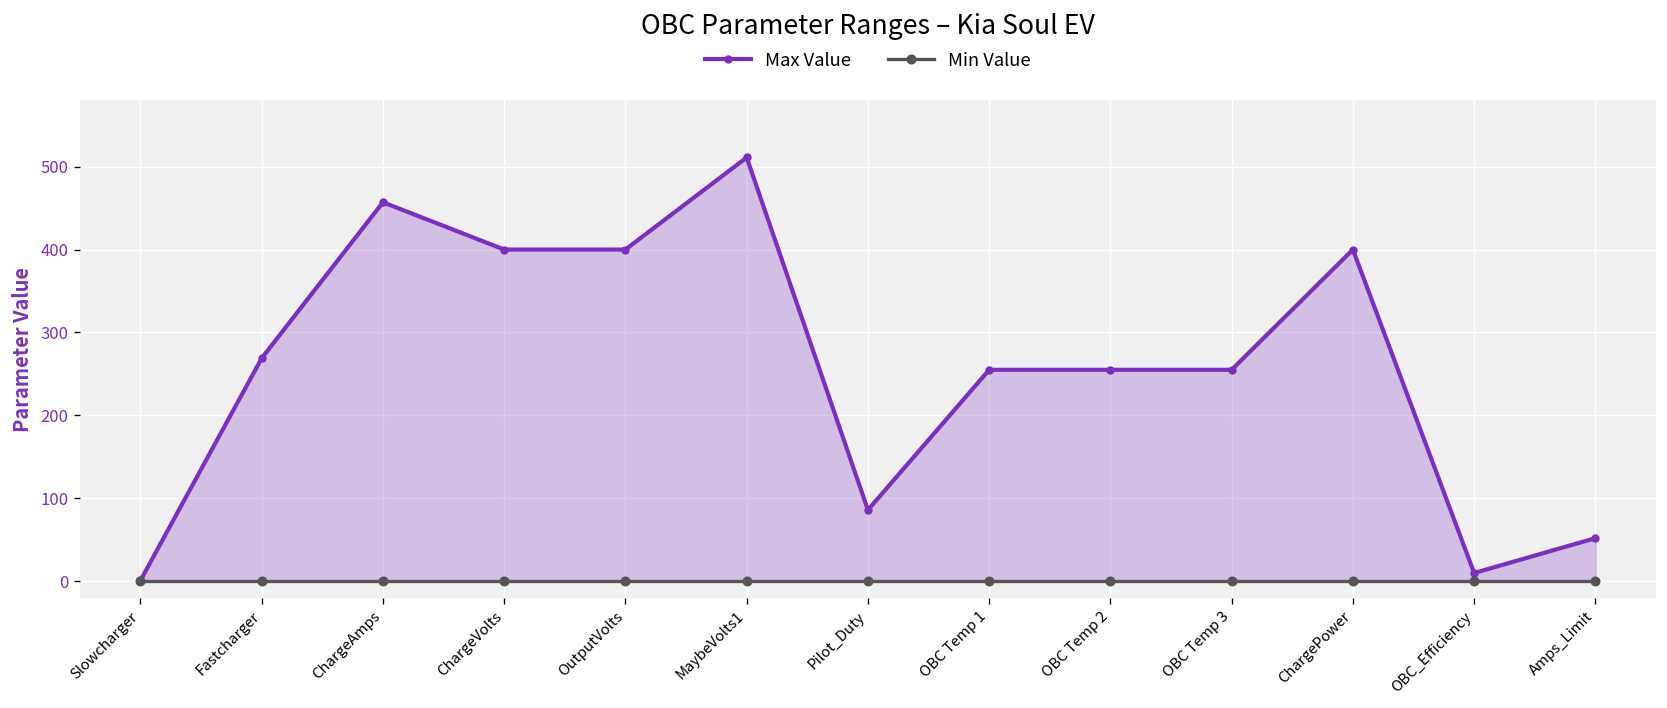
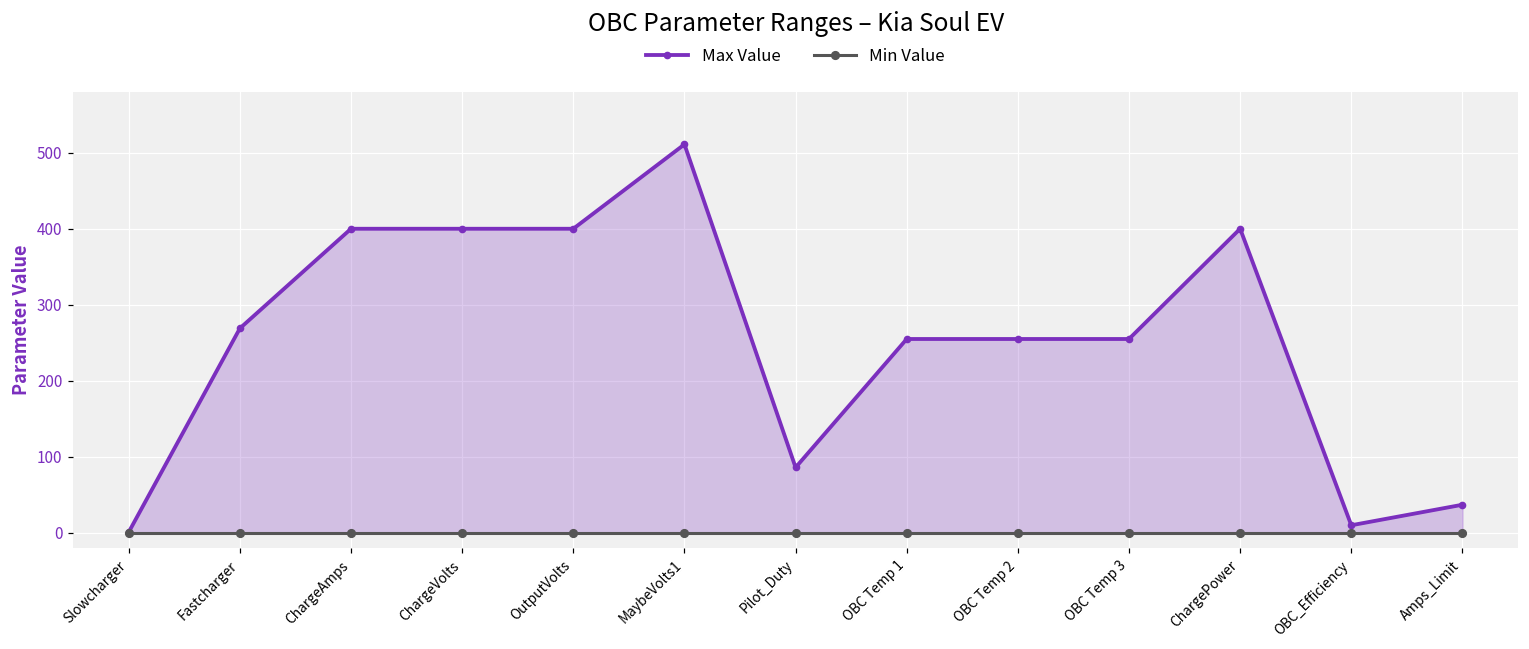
Max Value, ChargeAmps: 460 -> 400
Max Value, Amps_Limit: 50 -> 40
